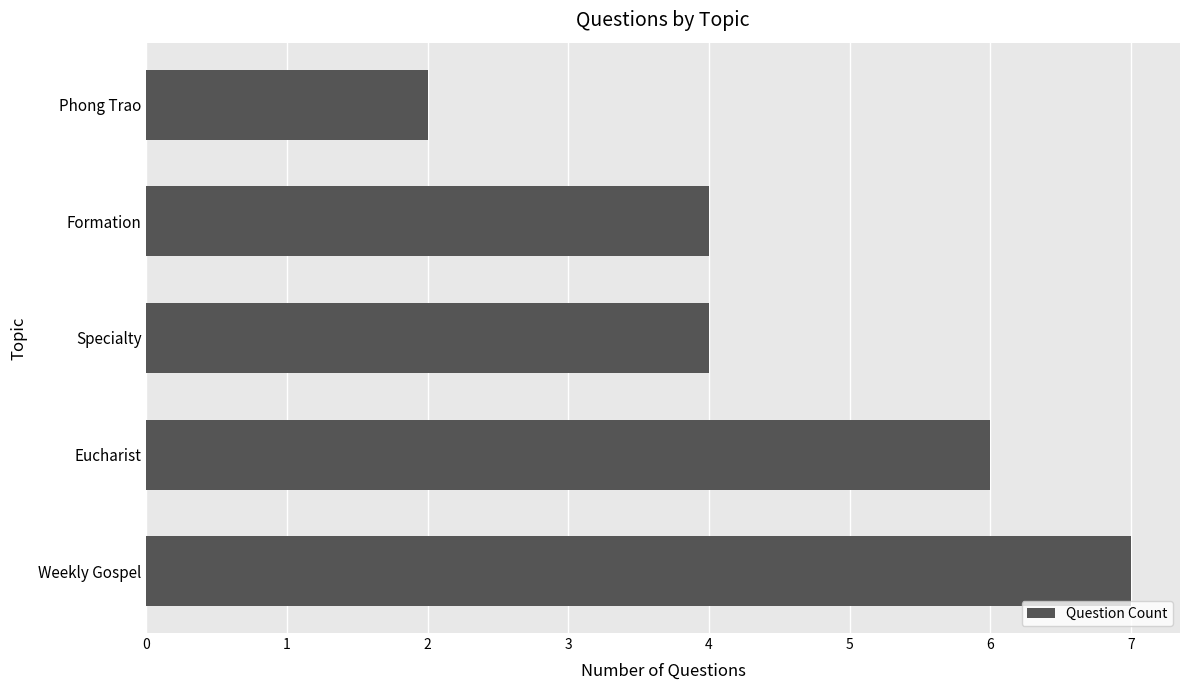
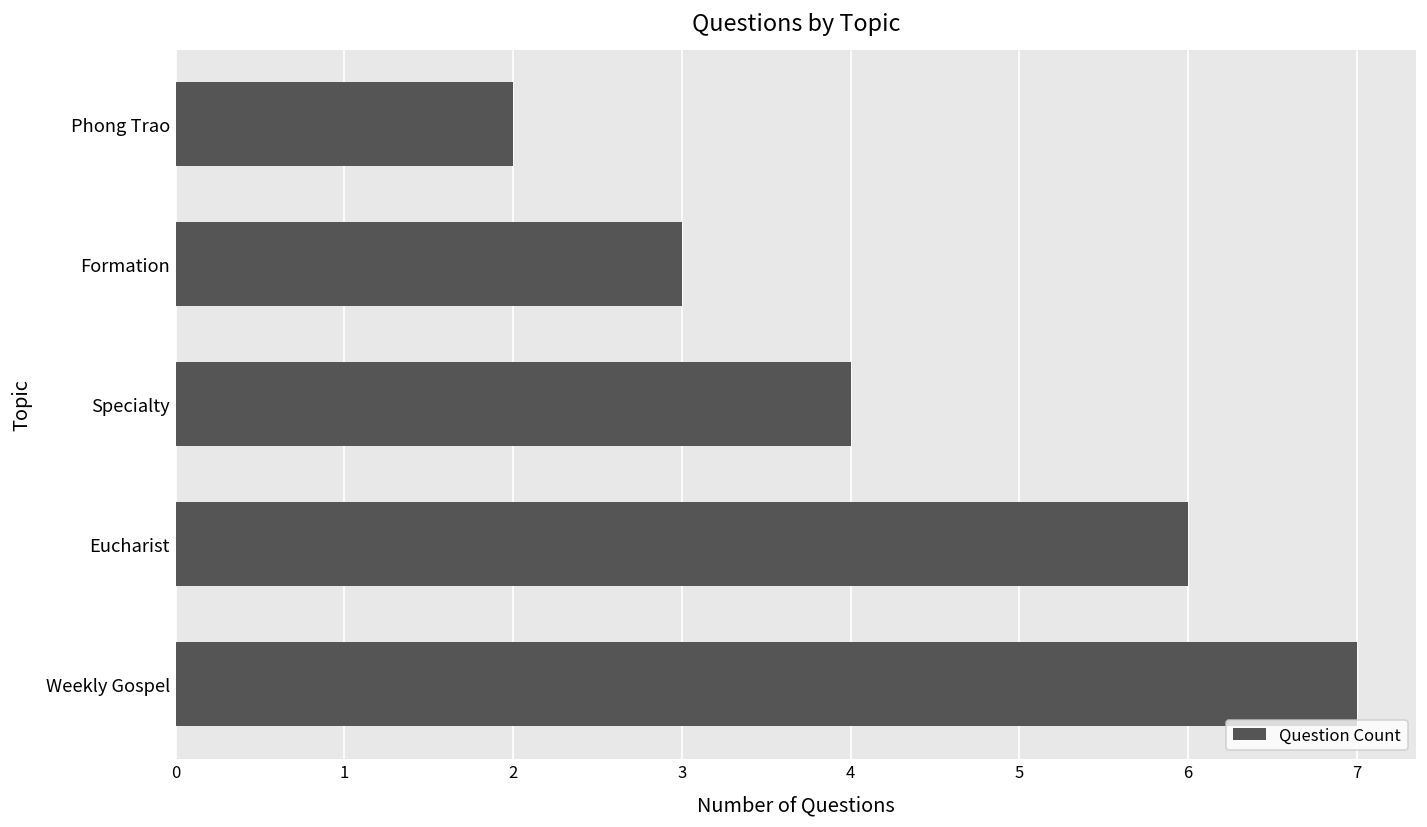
Formation: 4 -> 3
